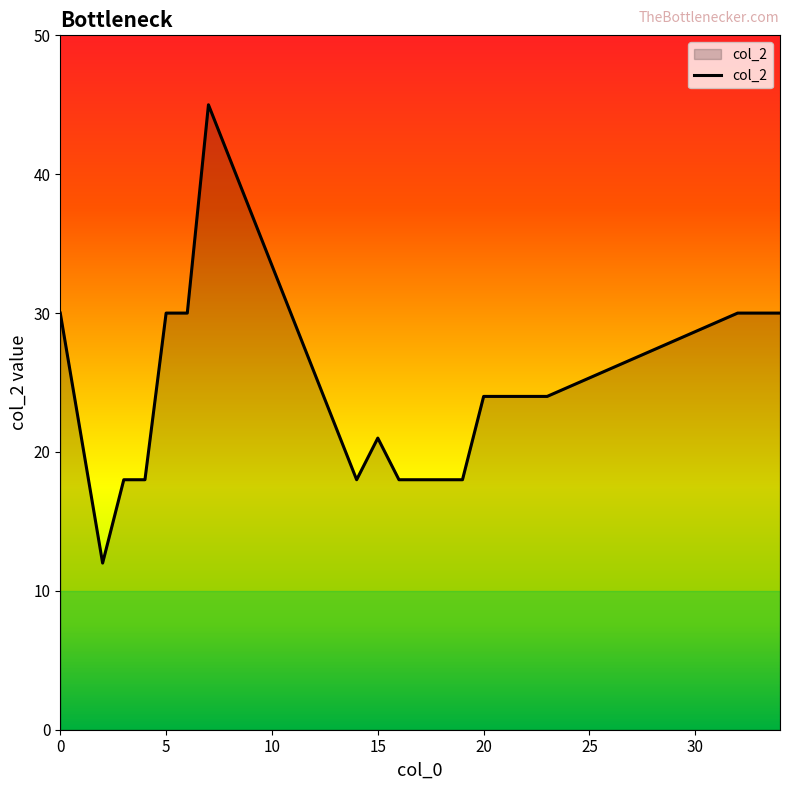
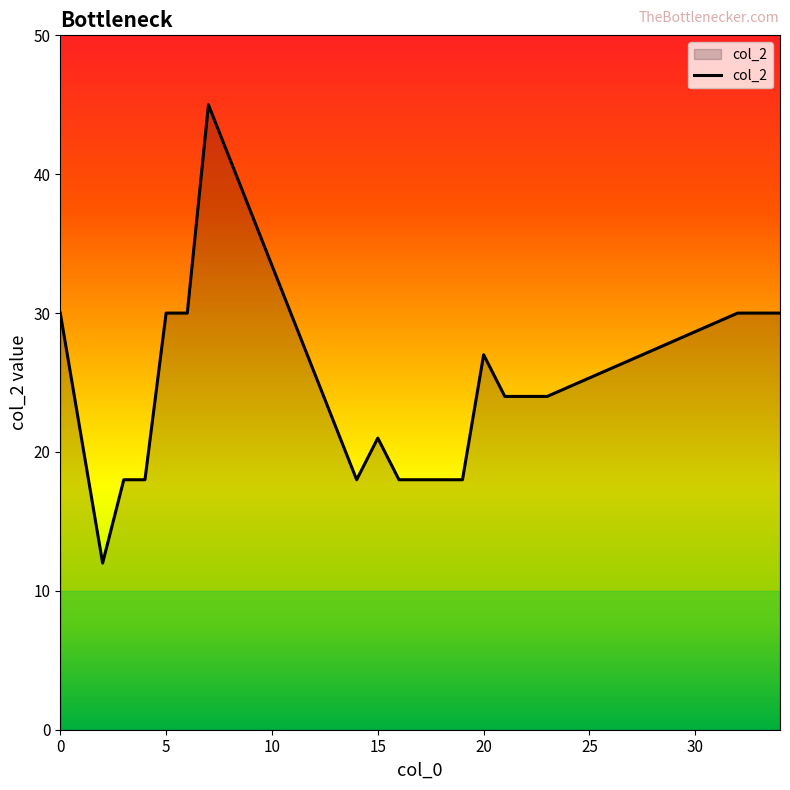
20: 24 -> 27
